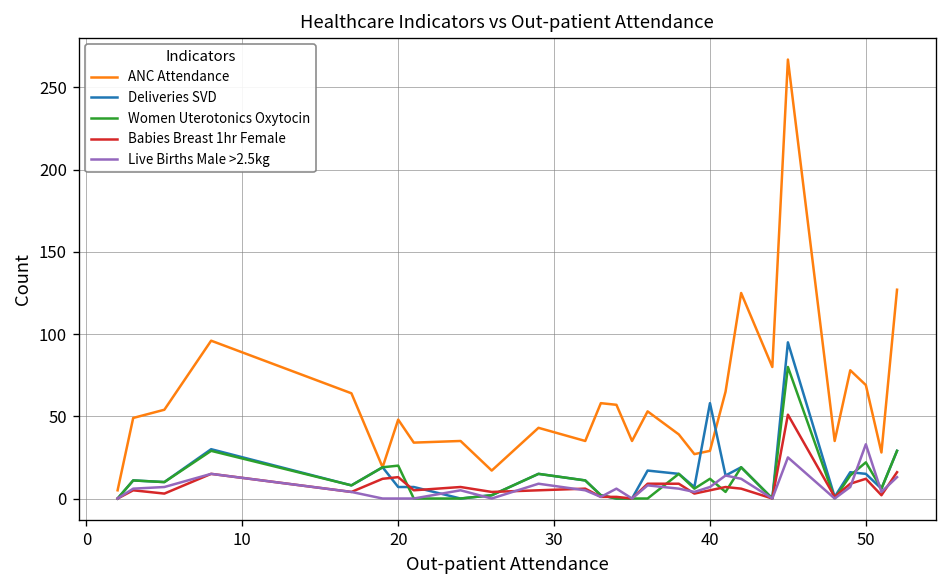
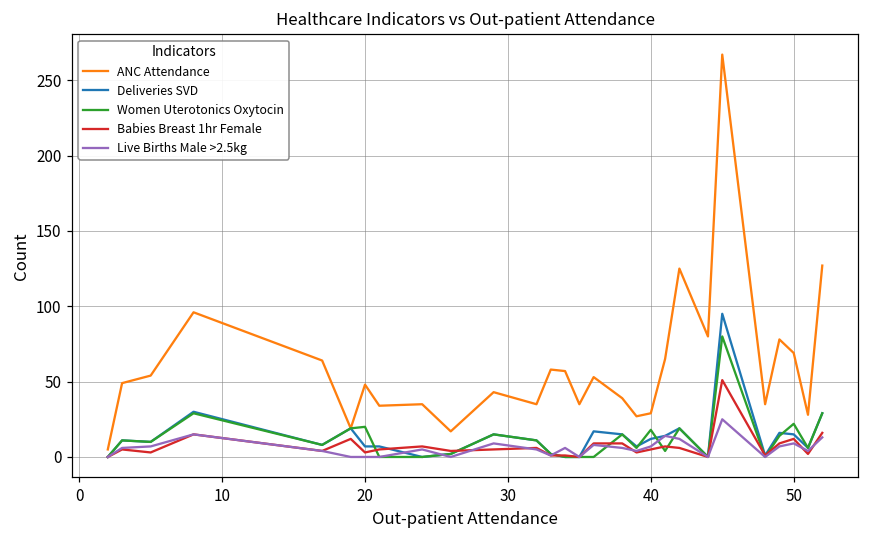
Babies Breast 1hr Female, 20: 13 -> 3
Deliveries SVD, 40: 58 -> 12
Women Uterotonics Oxytocin, 40: 12 -> 18
Live Births Male >2.5kg, 50: 33 -> 9
